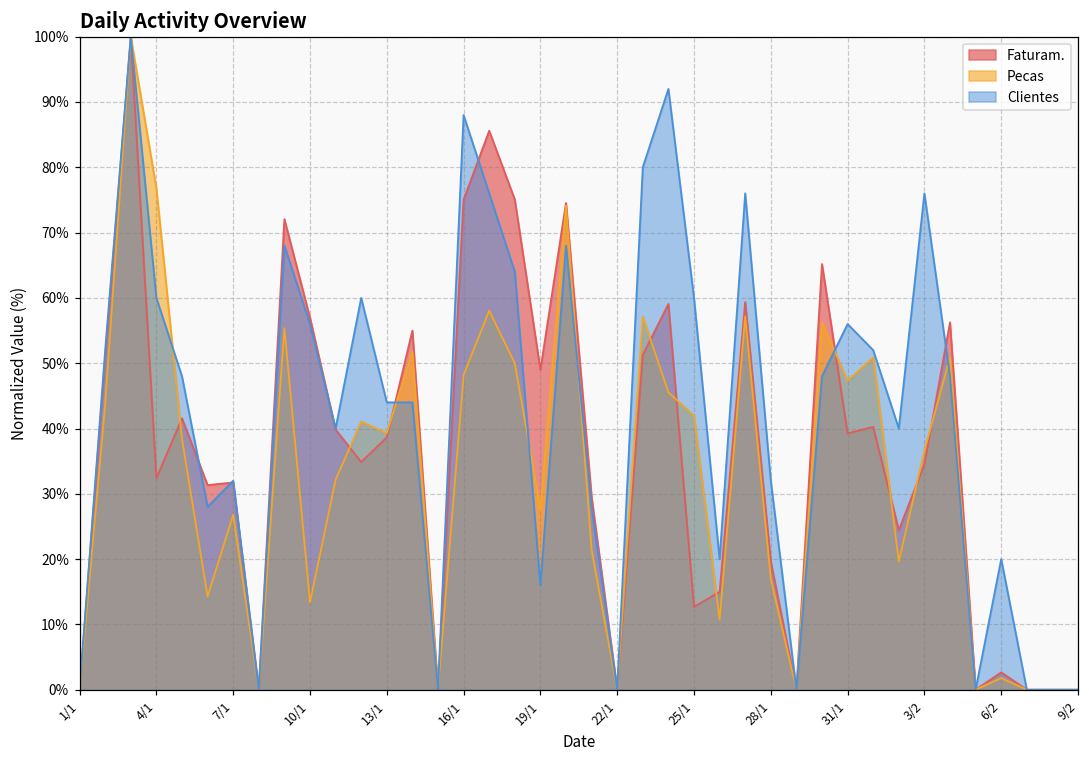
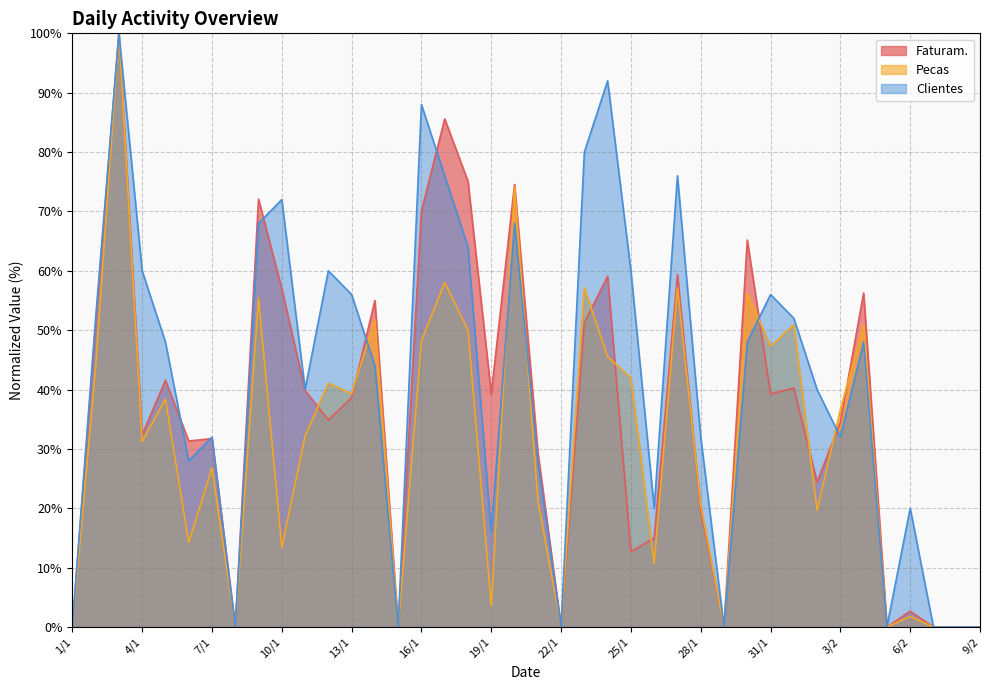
Pecas, 4/1: 77% -> 31%
Clientes, 10/1: 56% -> 72%
Clientes, 13/1: 44% -> 56%
Faturam., 16/1: 75% -> 70%
Faturam., 19/1: 49% -> 39%
Pecas, 19/1: 28% -> 4%
Pecas, 28/1: 17% -> 21%
Clientes, 3/2: 76% -> 32%
